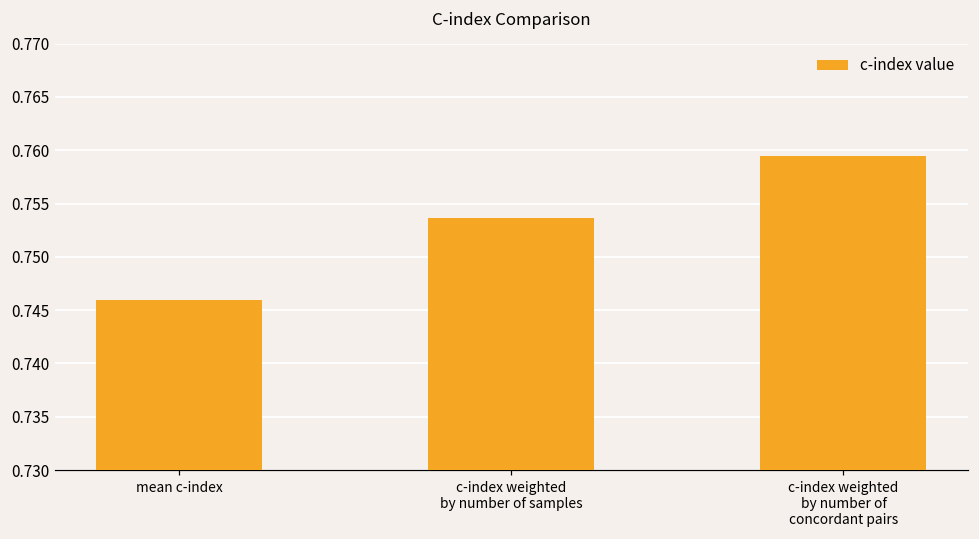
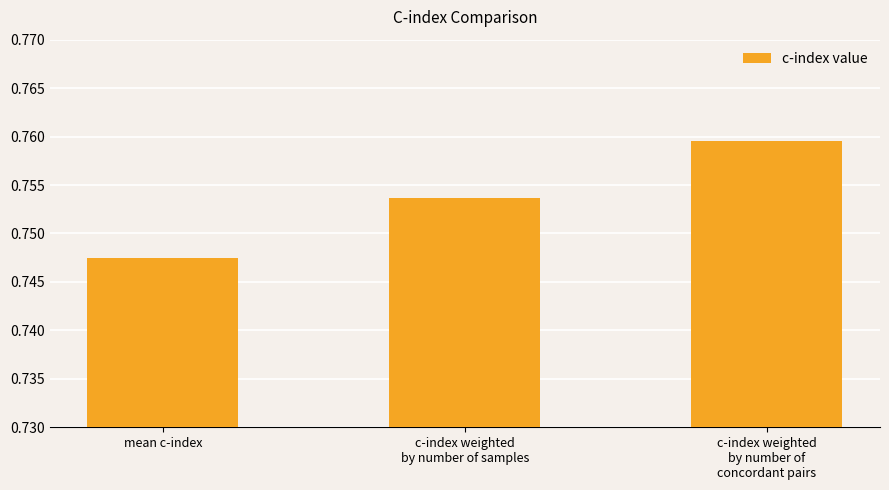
mean c-index: 0.746 -> 0.747
